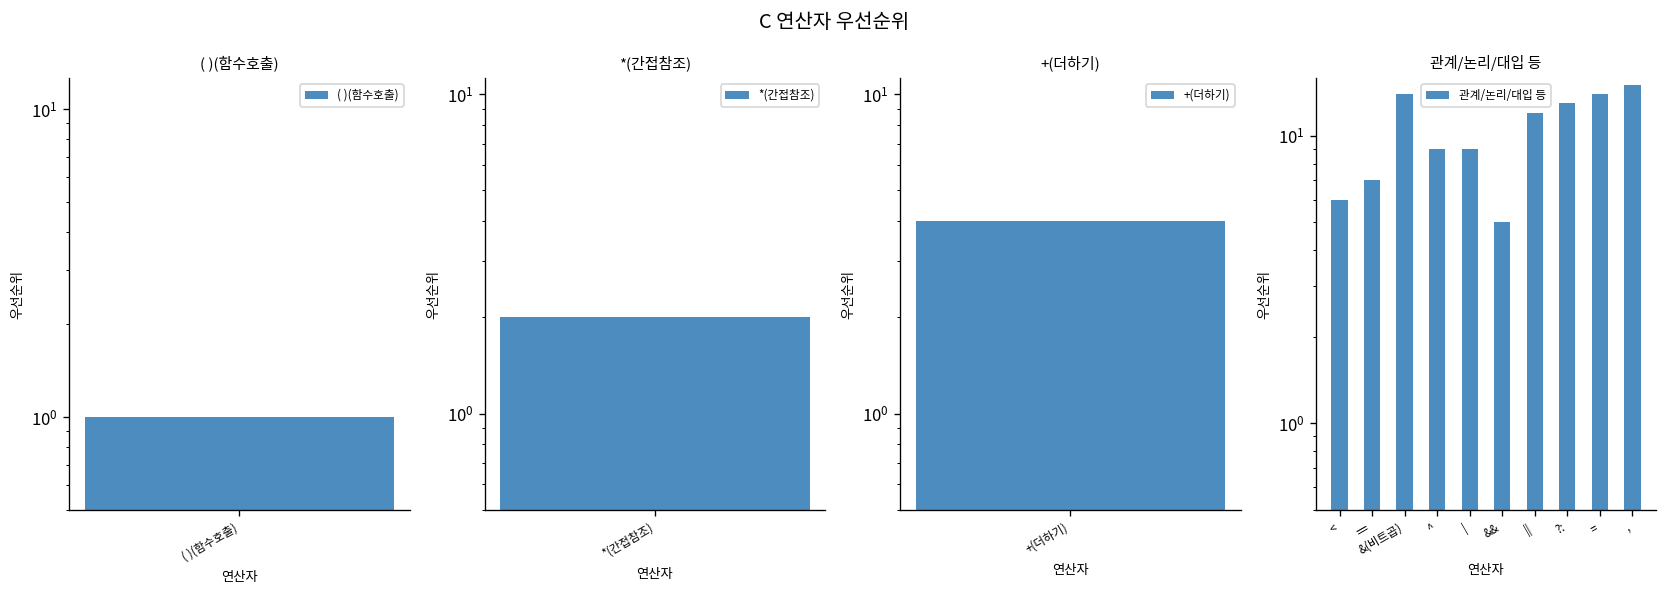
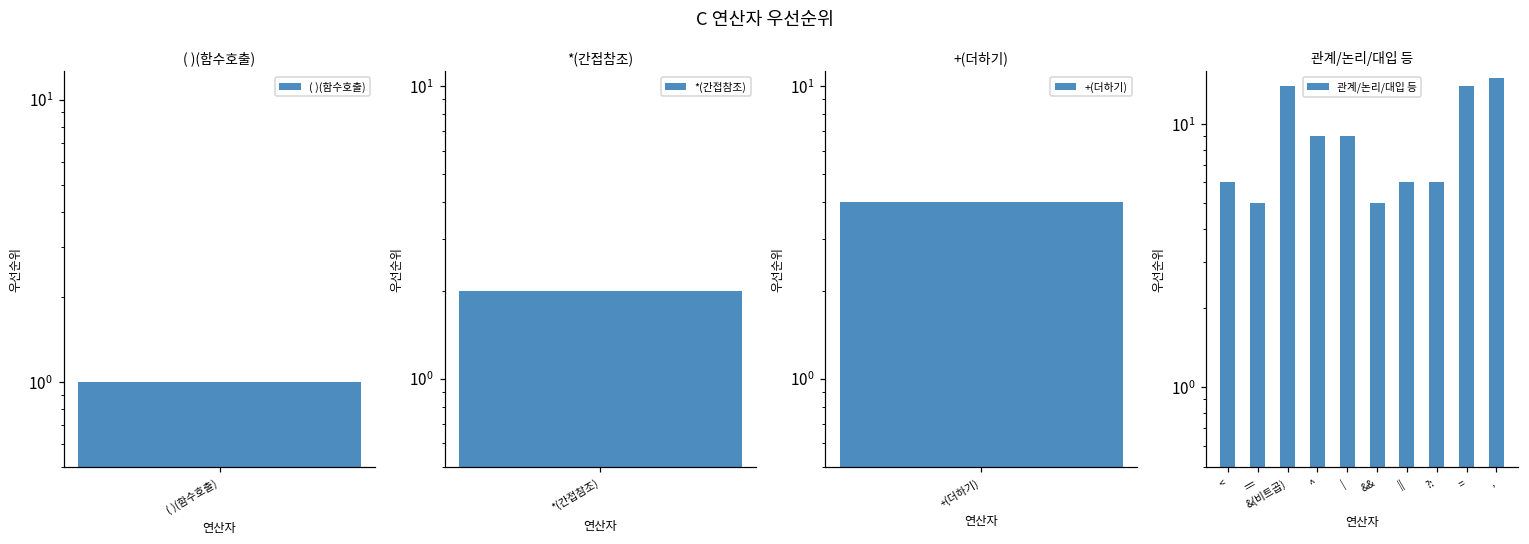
관계/논리/대입 등, ==: 7 -> 5
관계/논리/대입 등, ||: 12 -> 6
관계/논리/대입 등, ?:: 13 -> 6
